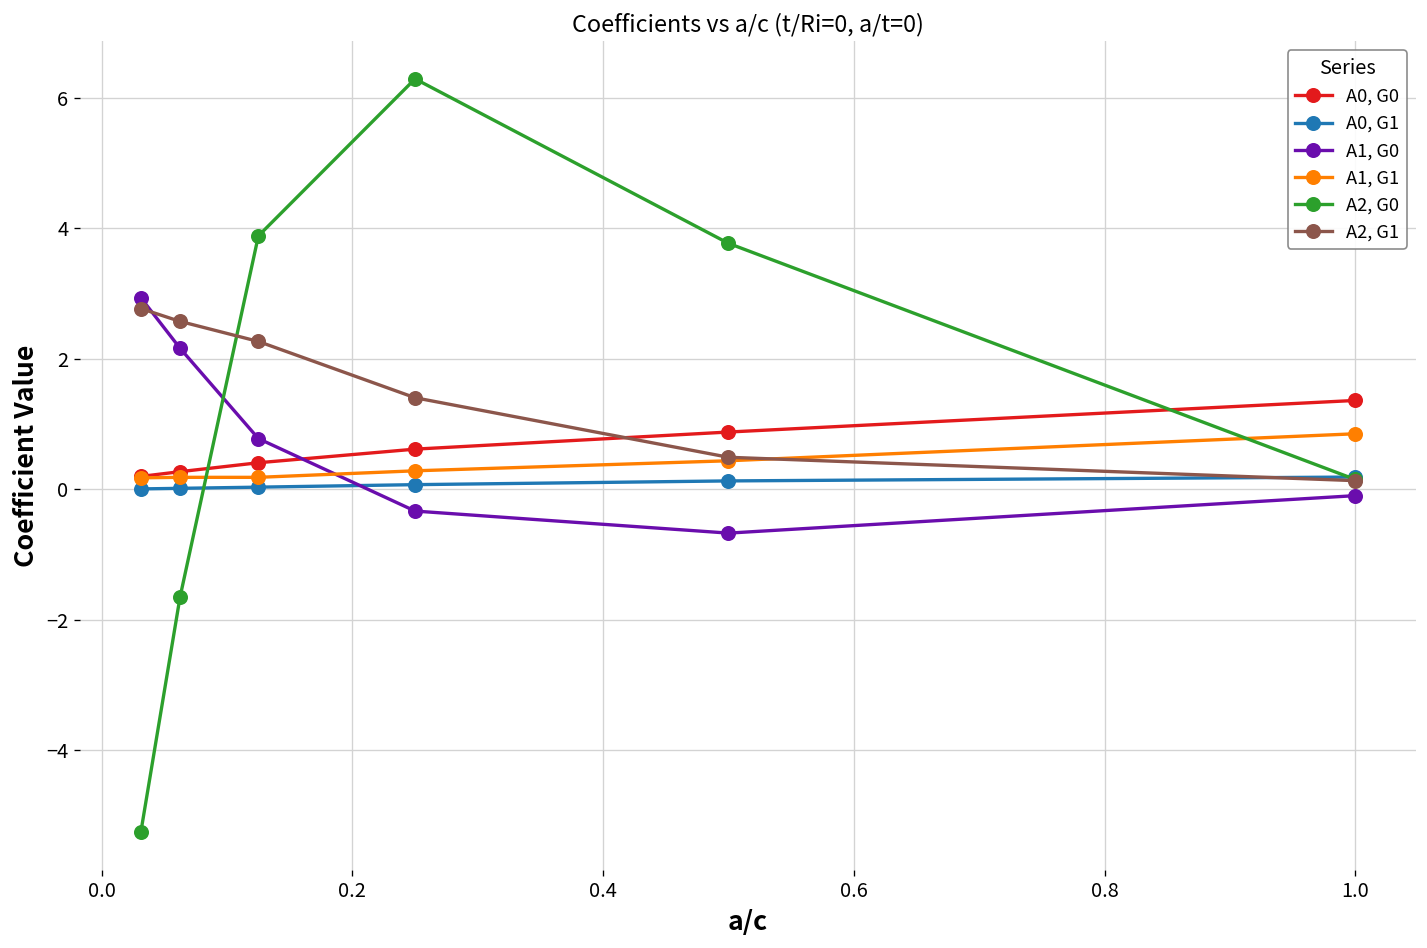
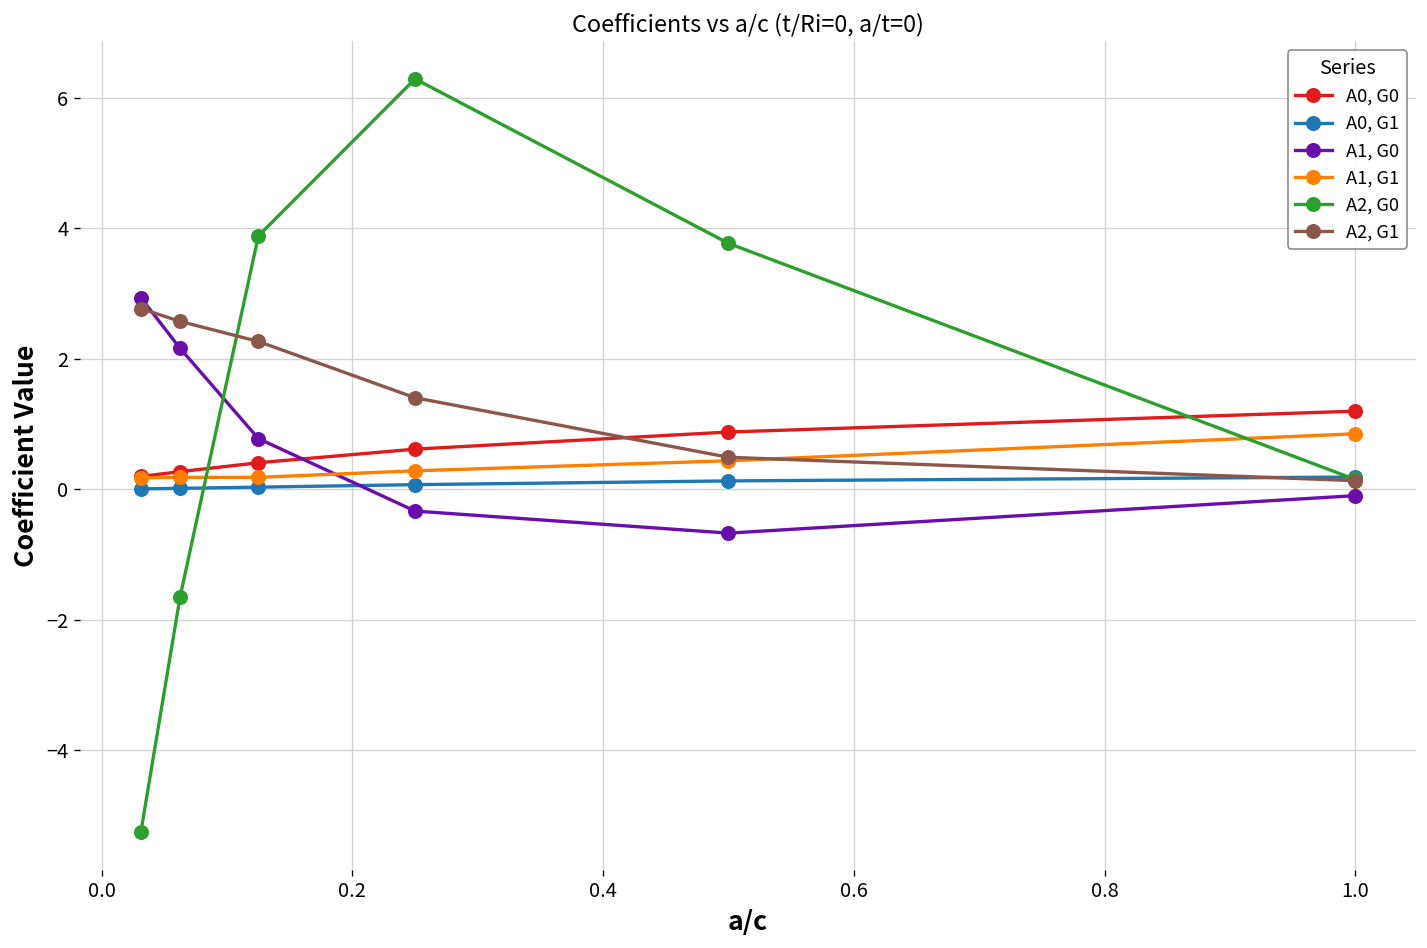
A0, G0, 1.0: 1.4 -> 1.2
